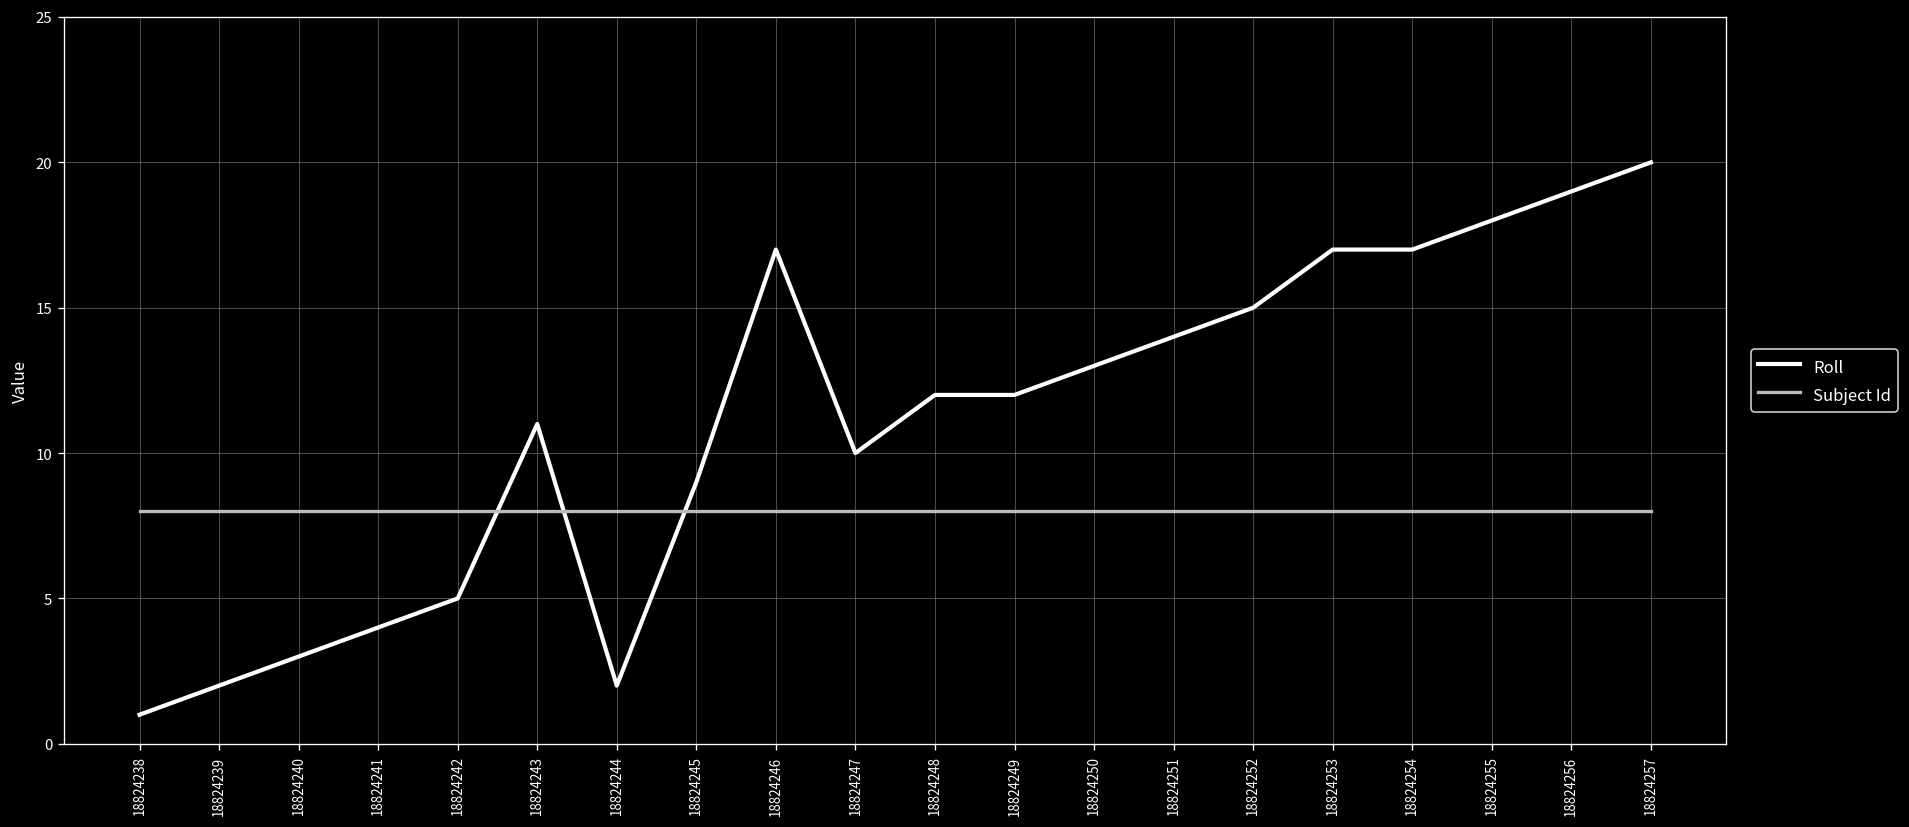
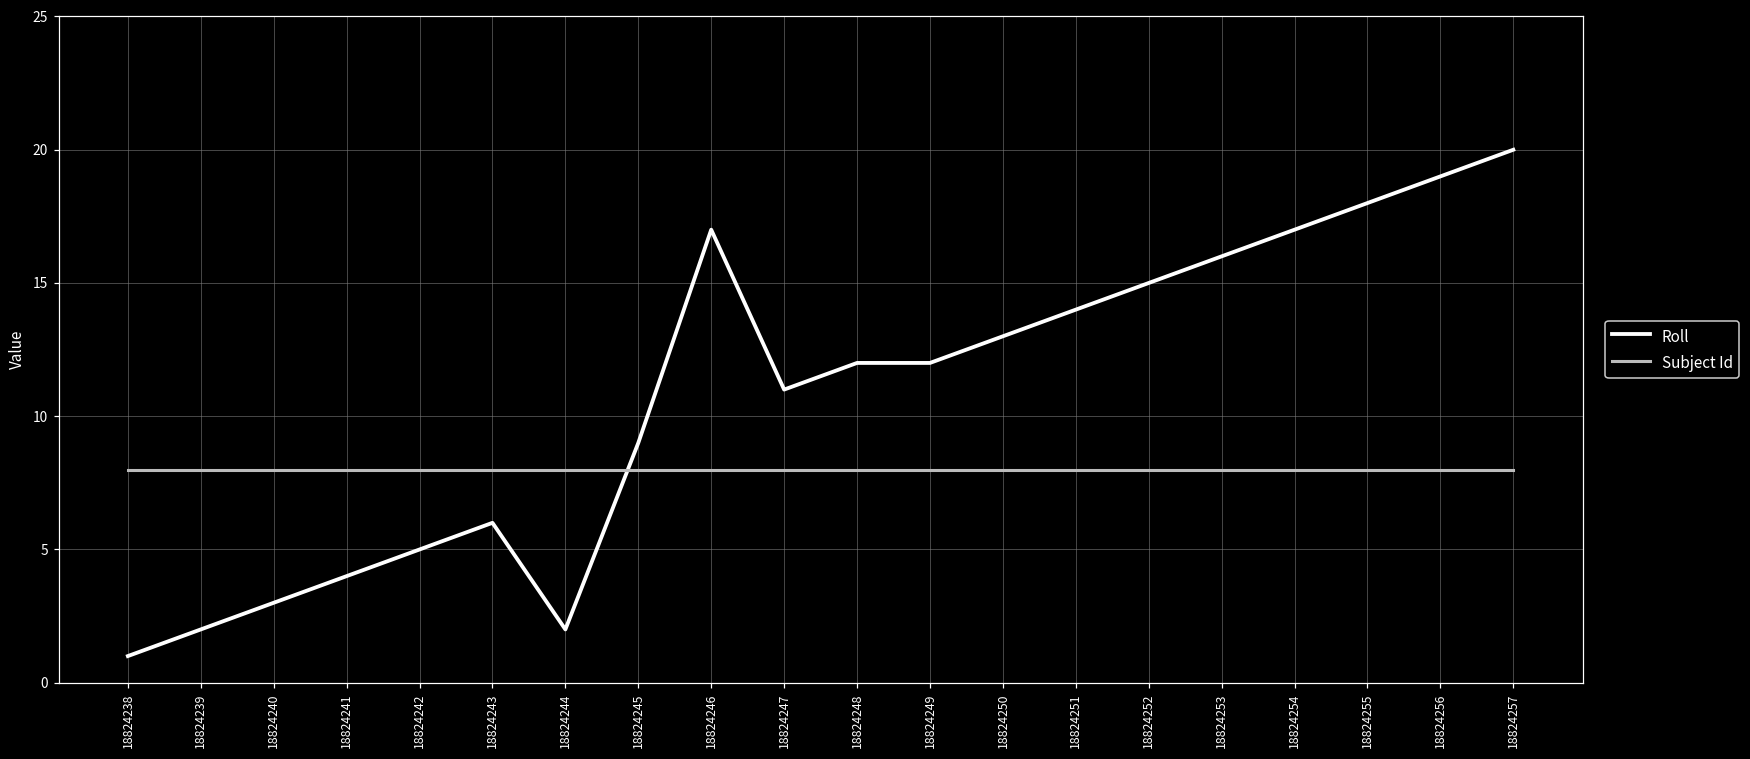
Roll, 18824243: 11 -> 6
Roll, 18824247: 10 -> 11
Roll, 18824253: 17 -> 16
